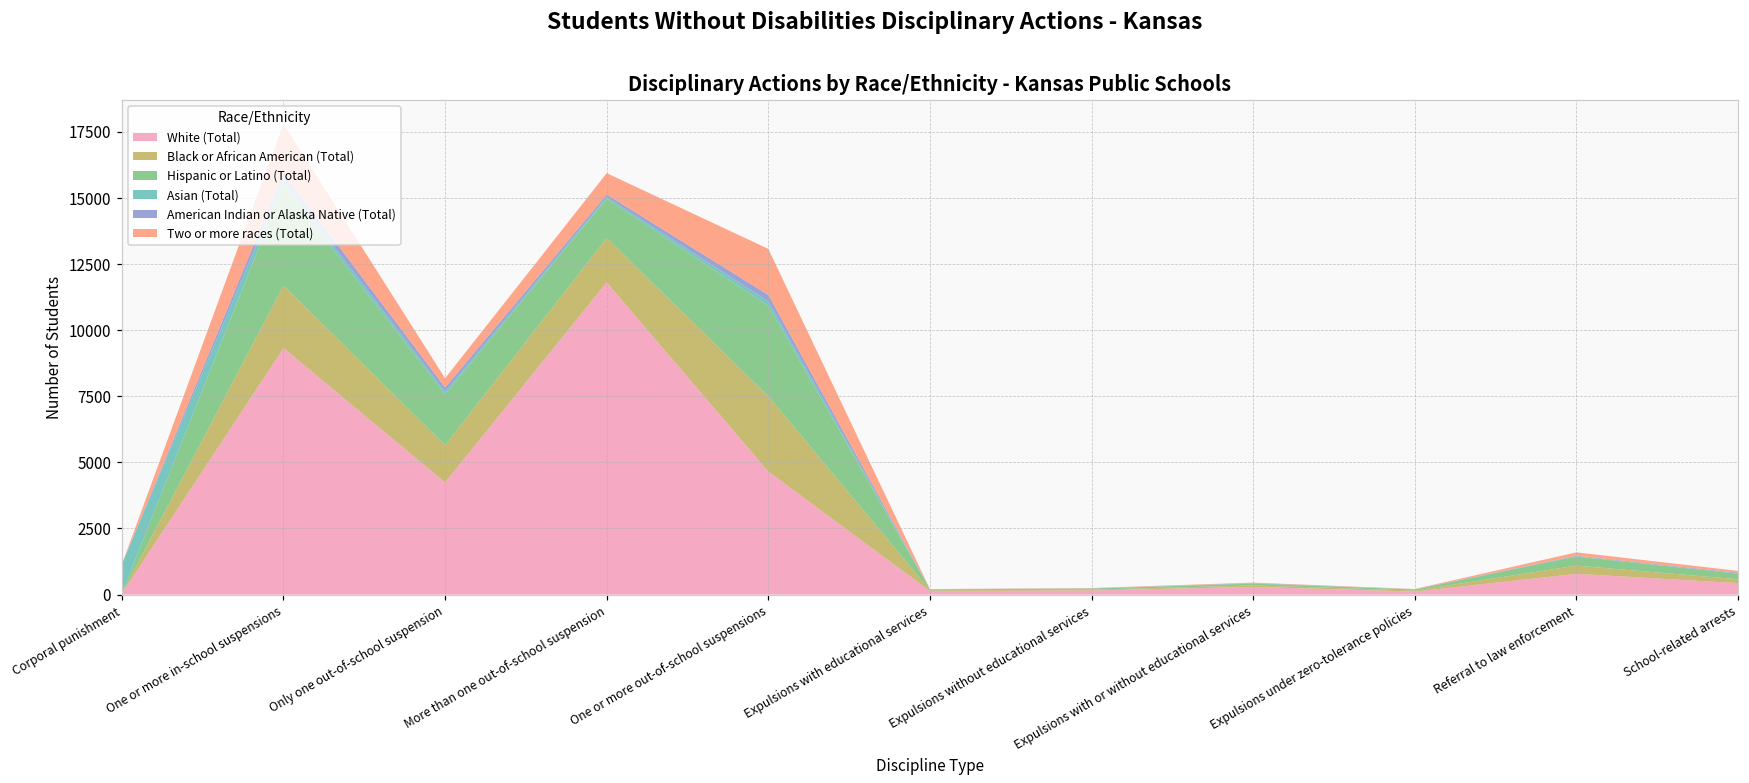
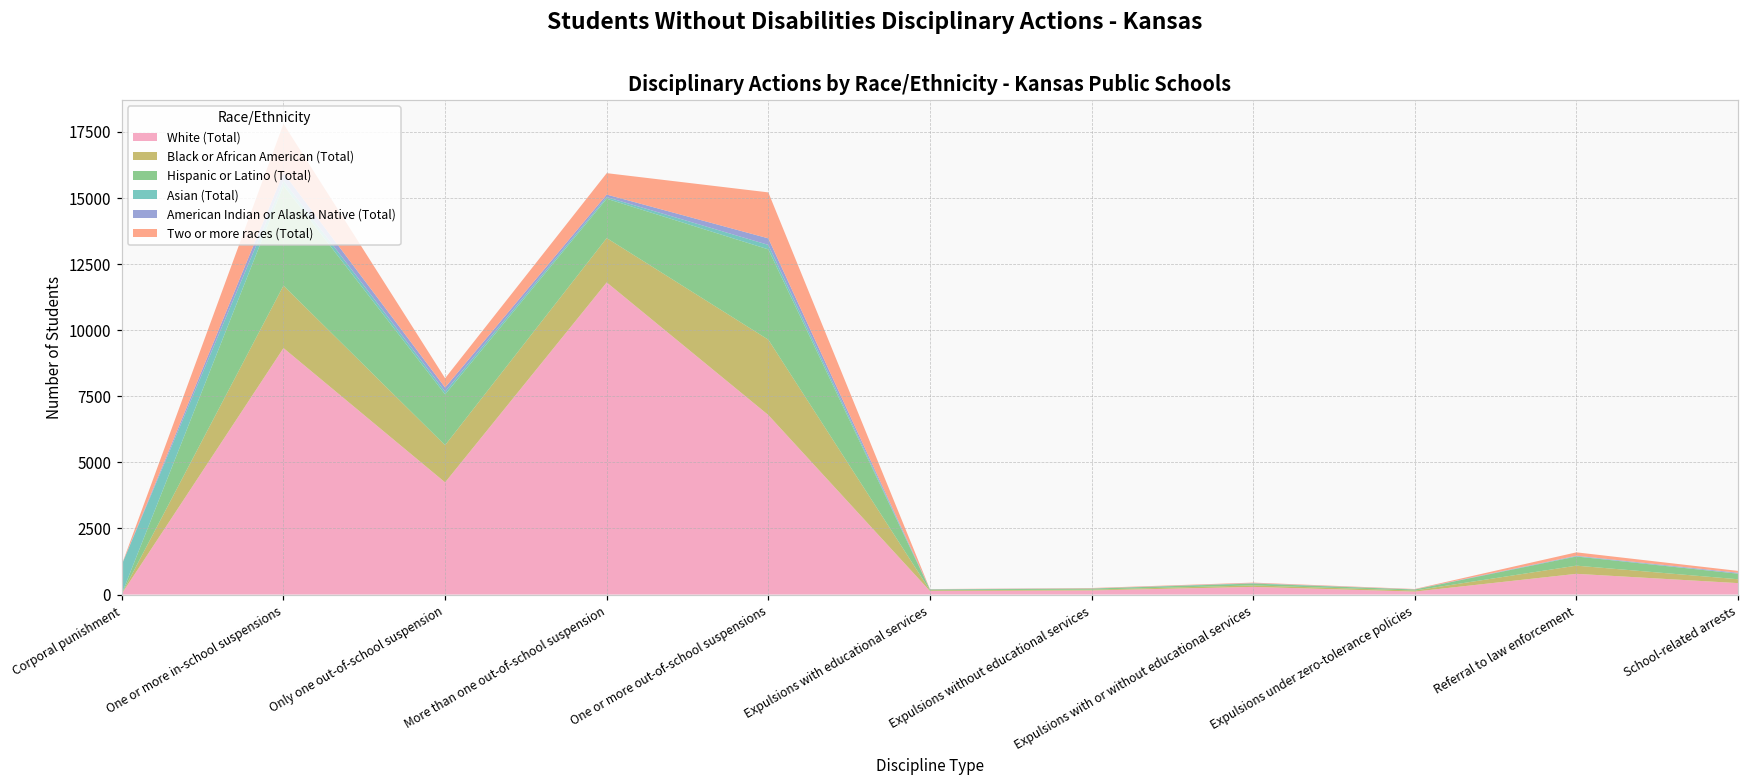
White (Total), One or more out-of-school suspensions: 4700 -> 6800
